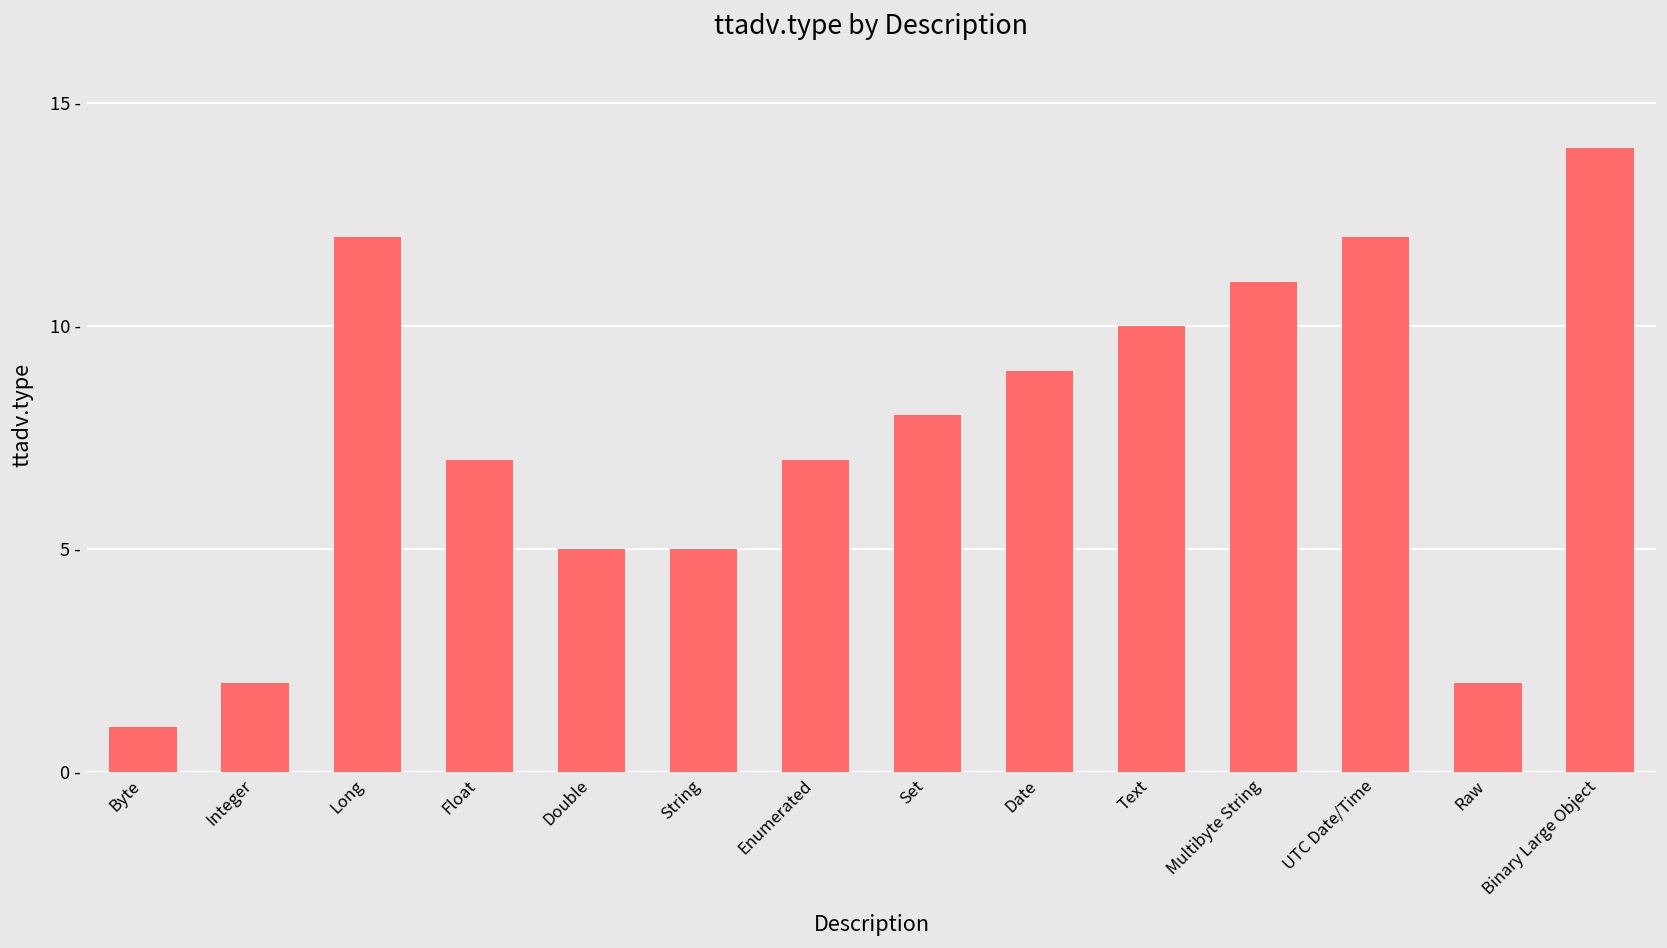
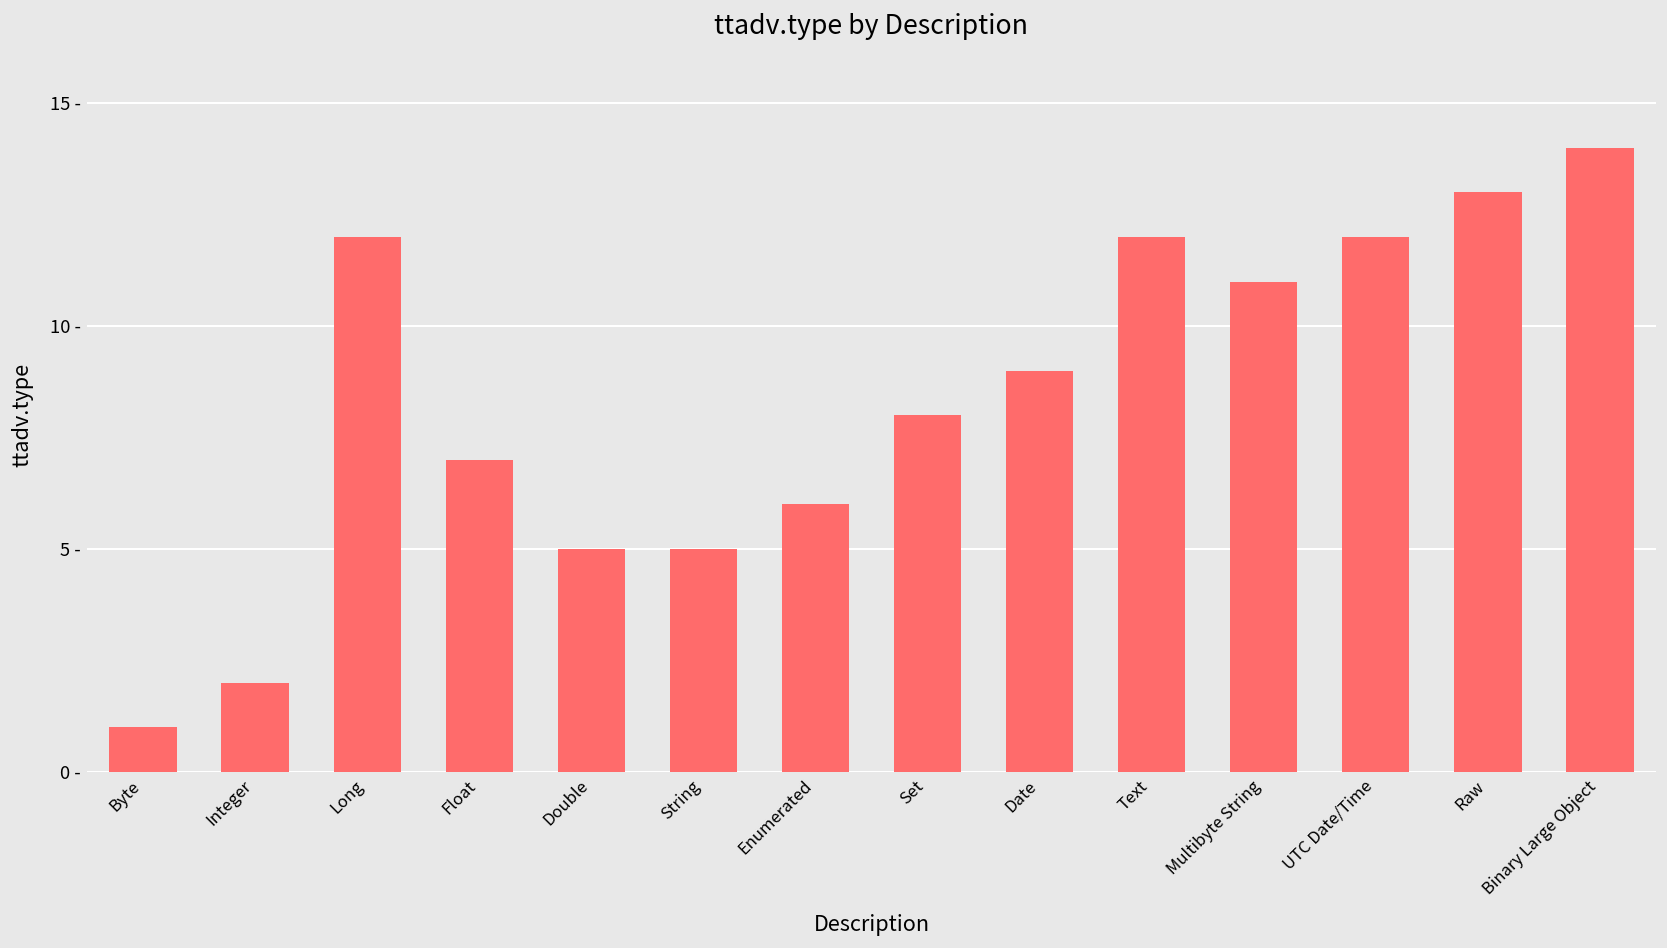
Enumerated: 7 - -> 6 -
Text: 10 - -> 12 -
Raw: 2 - -> 13 -
